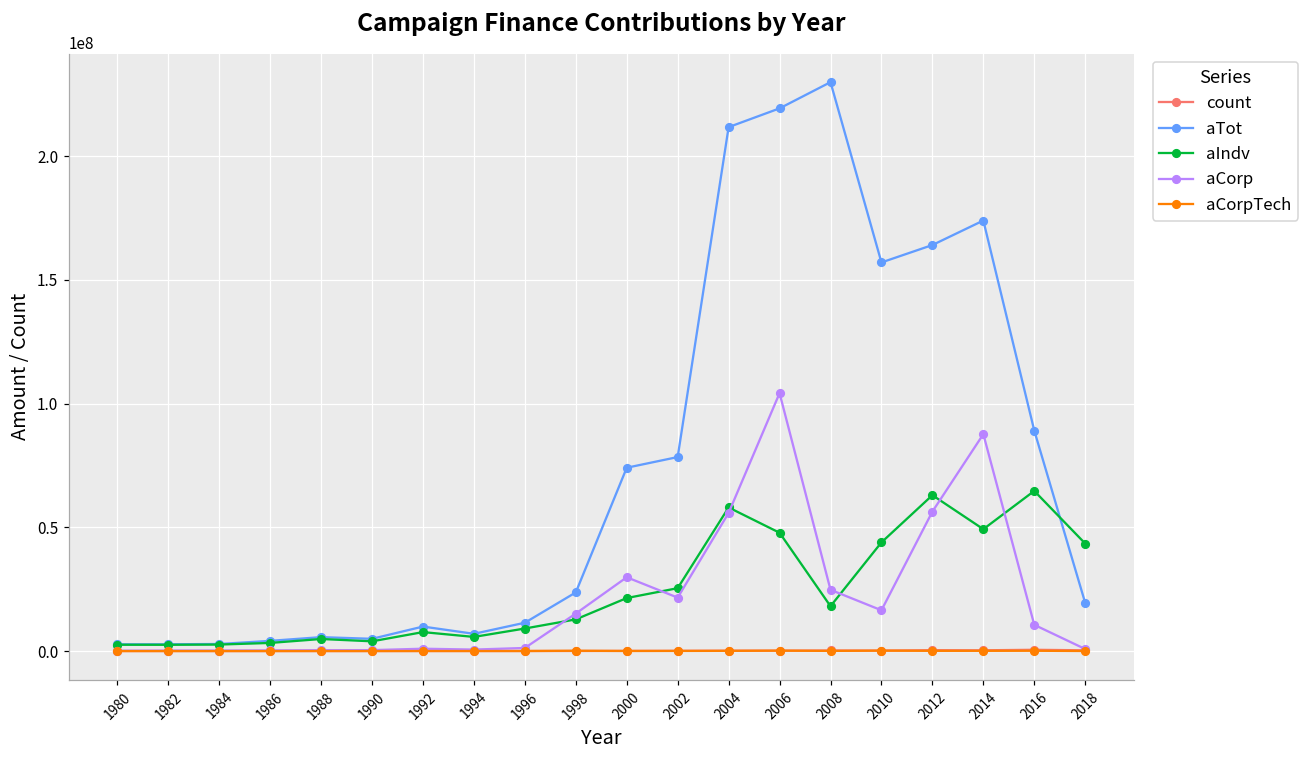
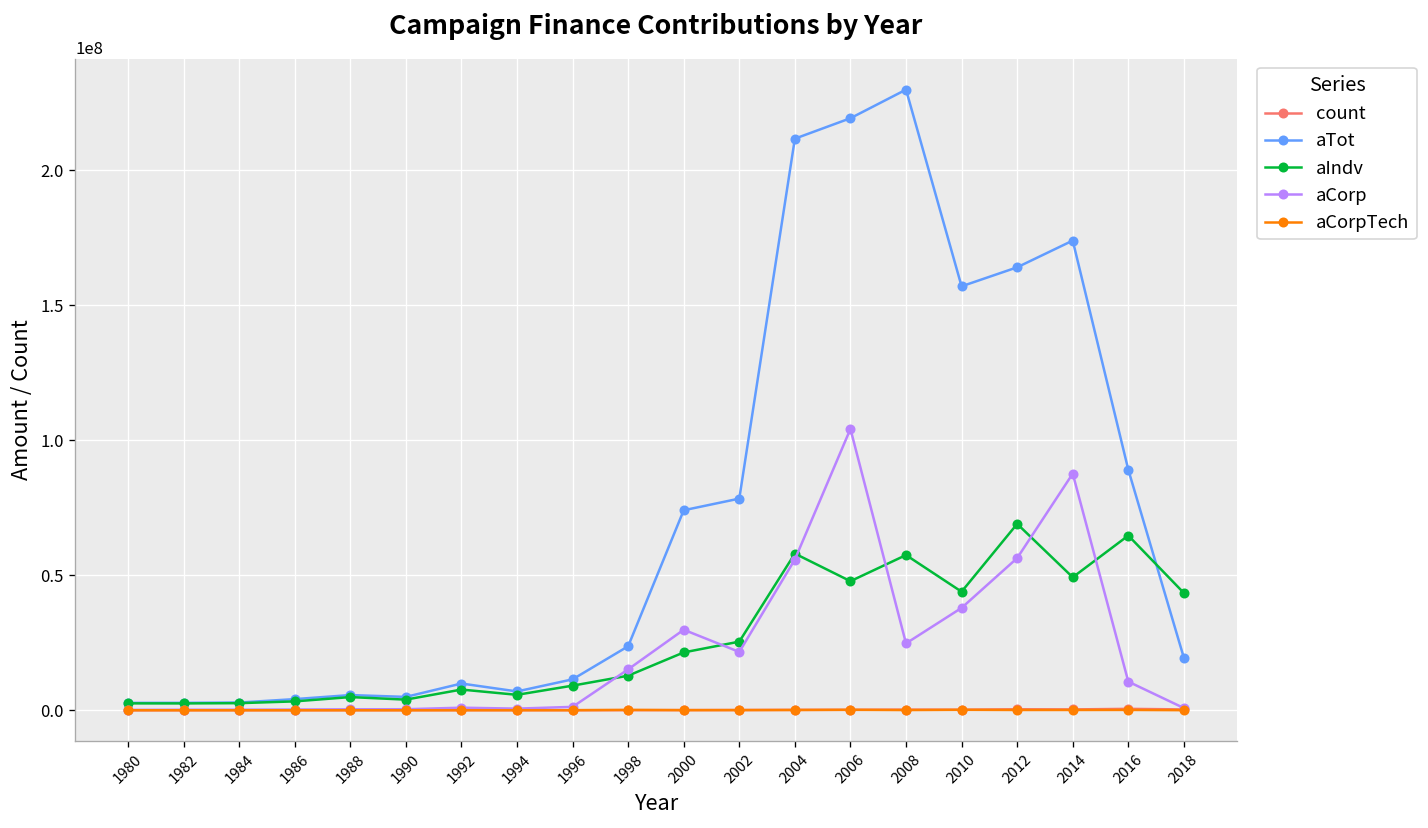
aIndv, 2008: 18000000 -> 57000000
aCorp, 2010: 16000000 -> 38000000
aIndv, 2012: 63000000 -> 69000000
